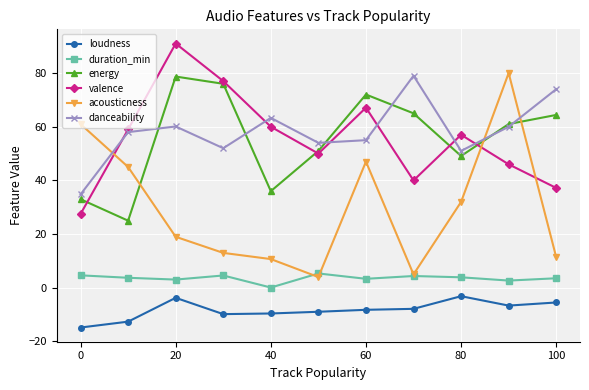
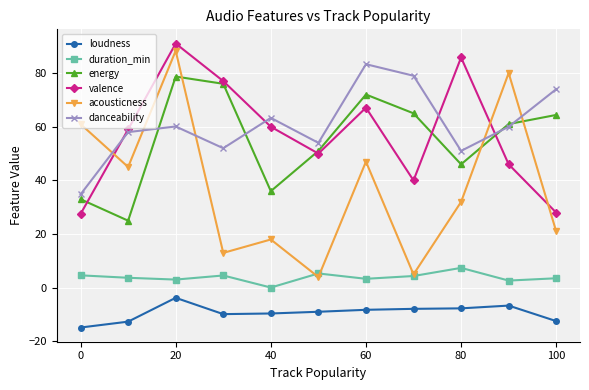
acousticness, 20: 19 -> 88
acousticness, 40: 11 -> 18
danceability, 60: 55 -> 83
loudness, 80: -3 -> -8
duration_min, 80: 4 -> 7
energy, 80: 49 -> 46
valence, 80: 57 -> 86
loudness, 100: -5 -> -12
valence, 100: 37 -> 28
acousticness, 100: 11 -> 21
